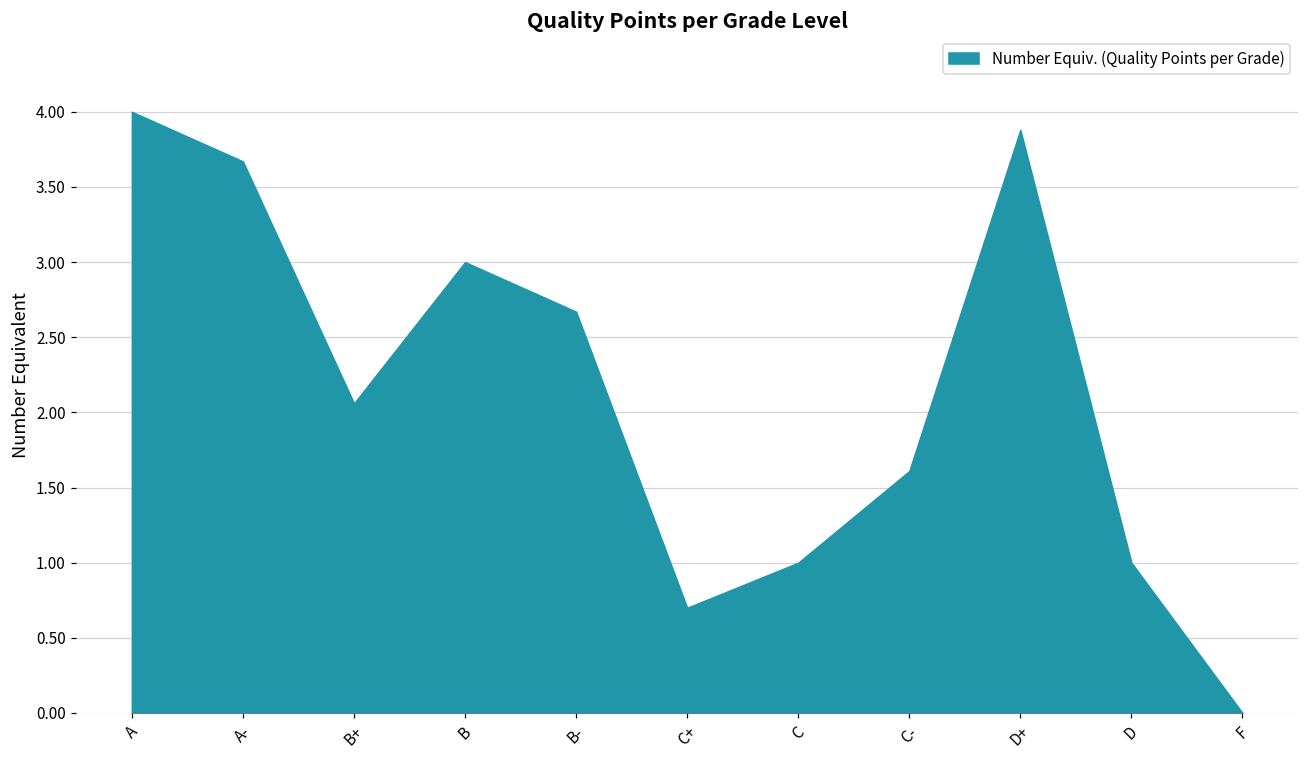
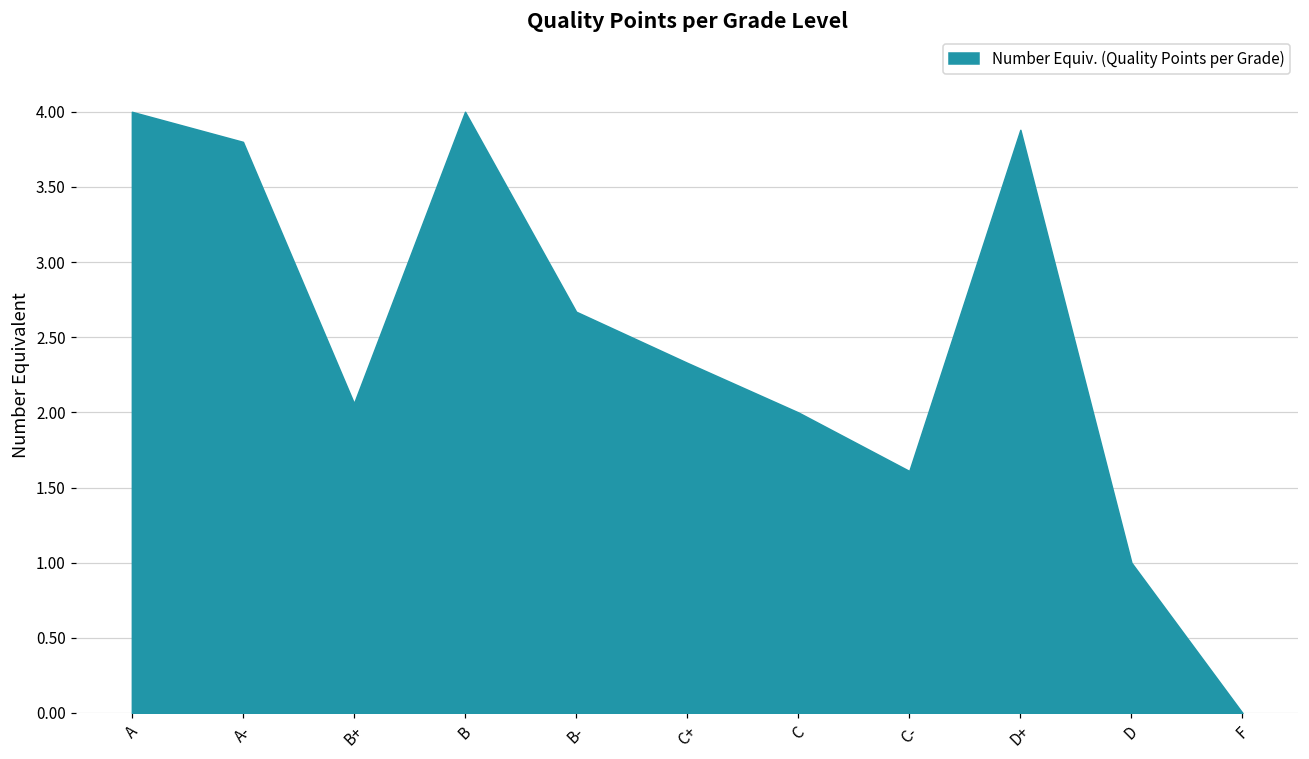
A-: 3.67 -> 3.80
B: 3 -> 4
C+: 0.70 -> 2.33
C: 1 -> 2
